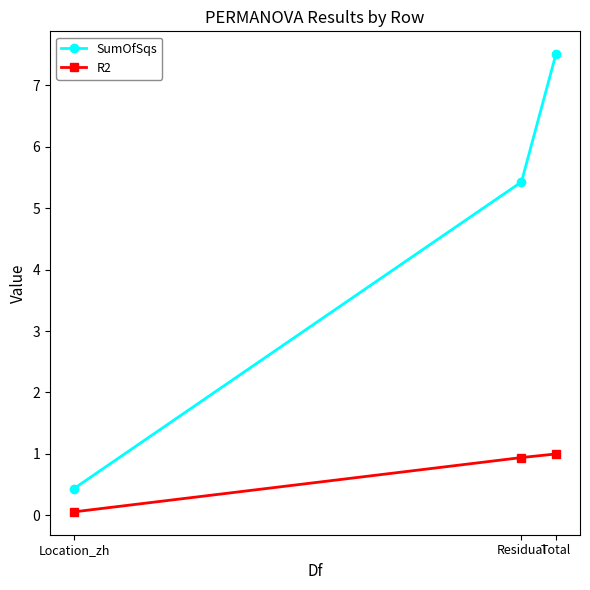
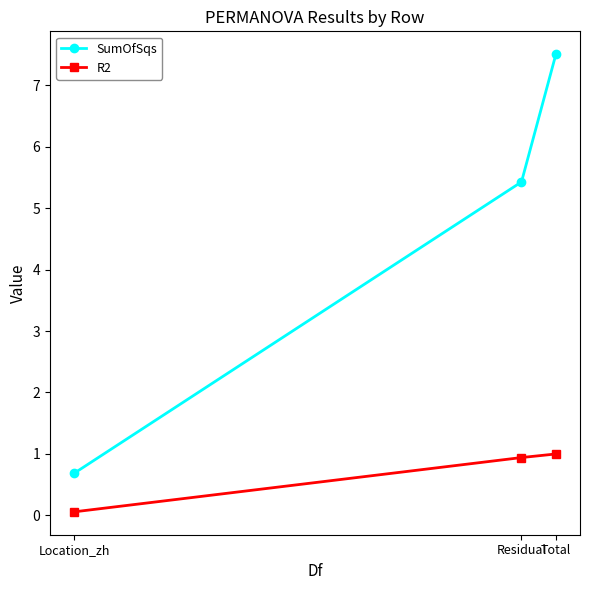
SumOfSqs, Location_zh: 0.4 -> 0.7
